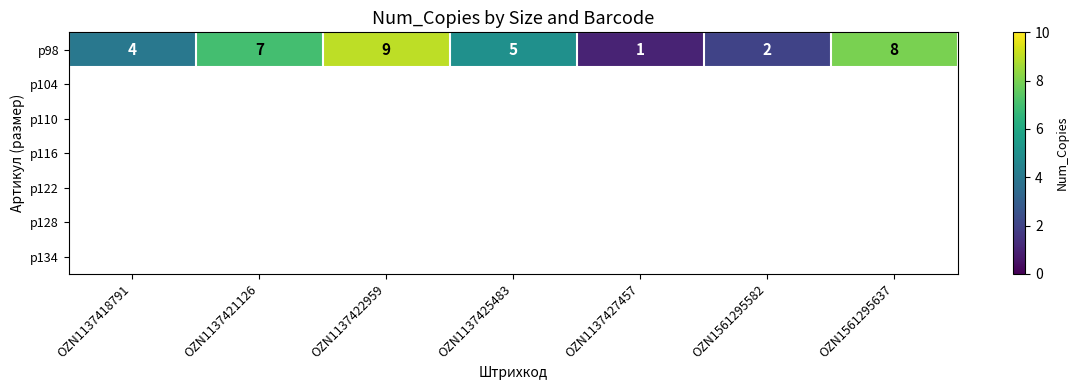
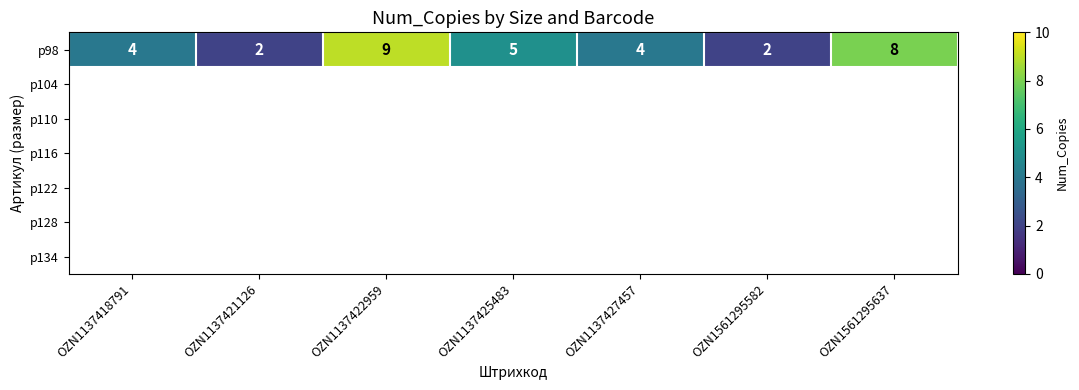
р98, OZN1137421126: 7 -> 2
р98, OZN1137427457: 1 -> 4
